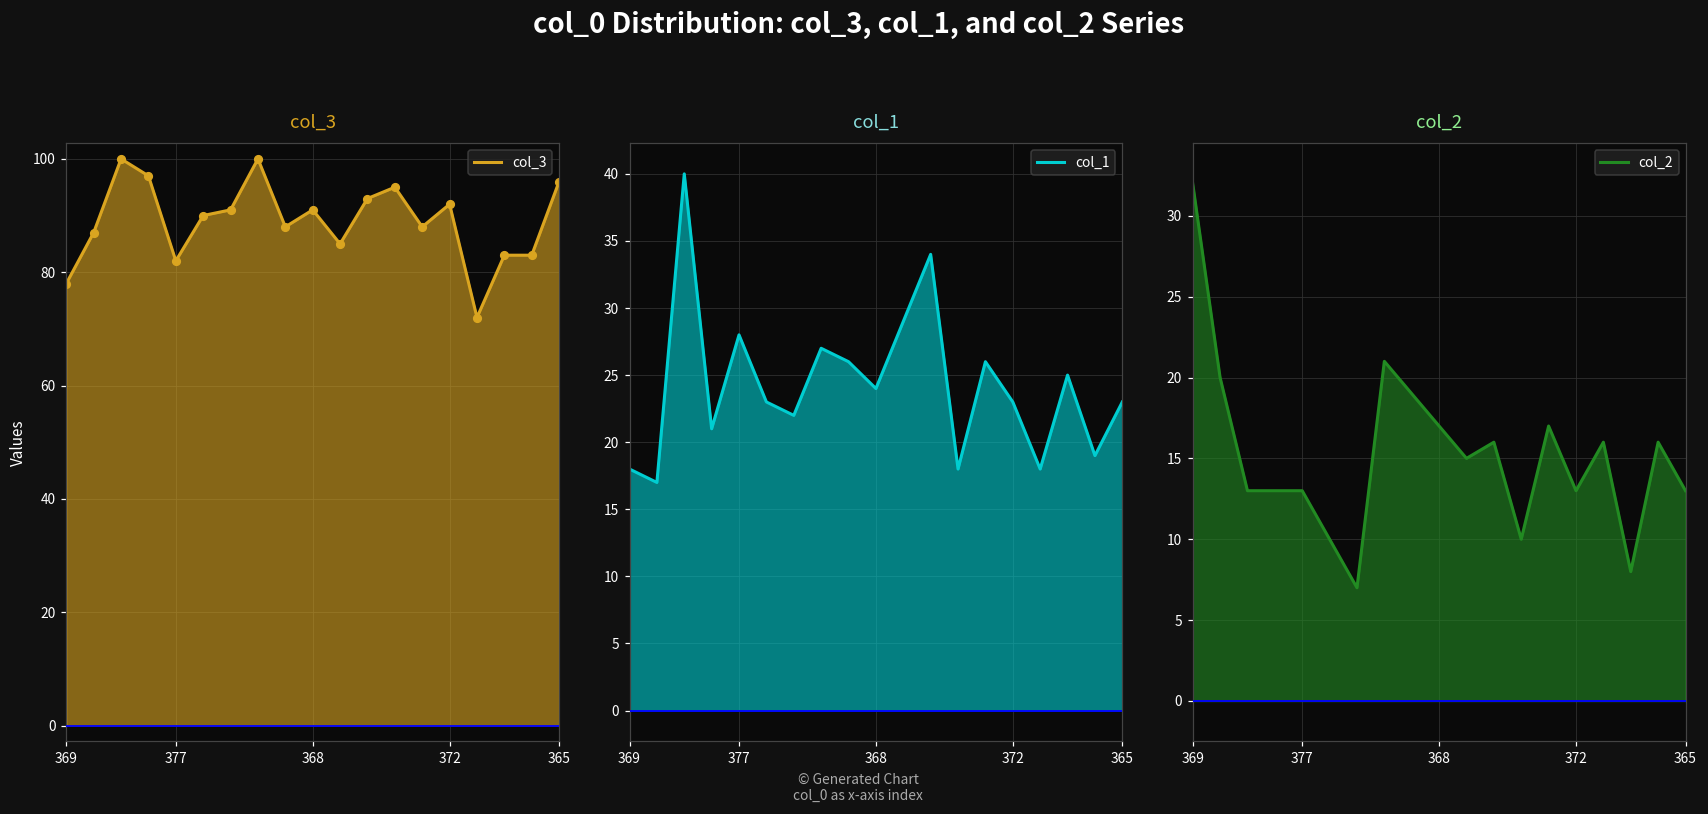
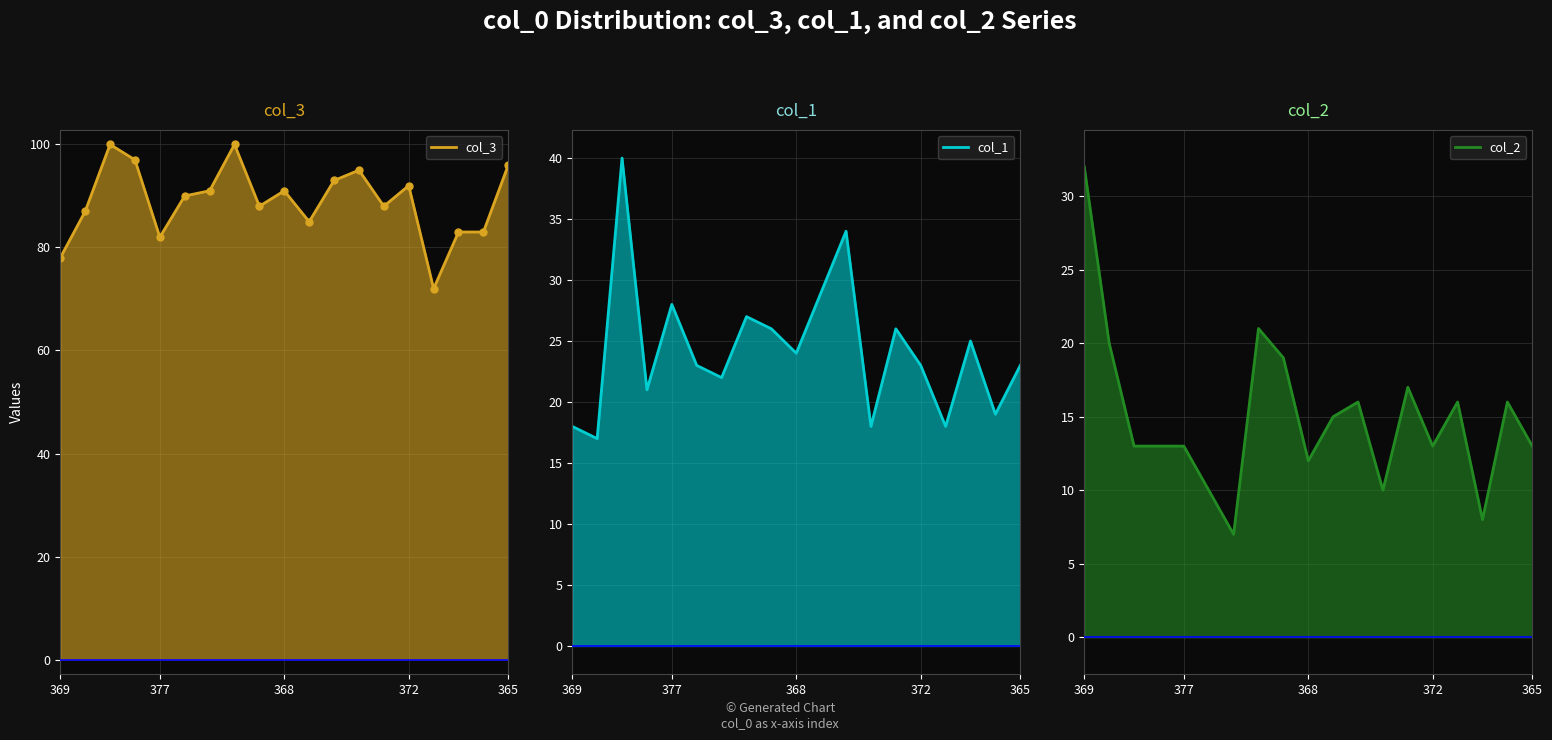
col_2, 368: 17 -> 12
